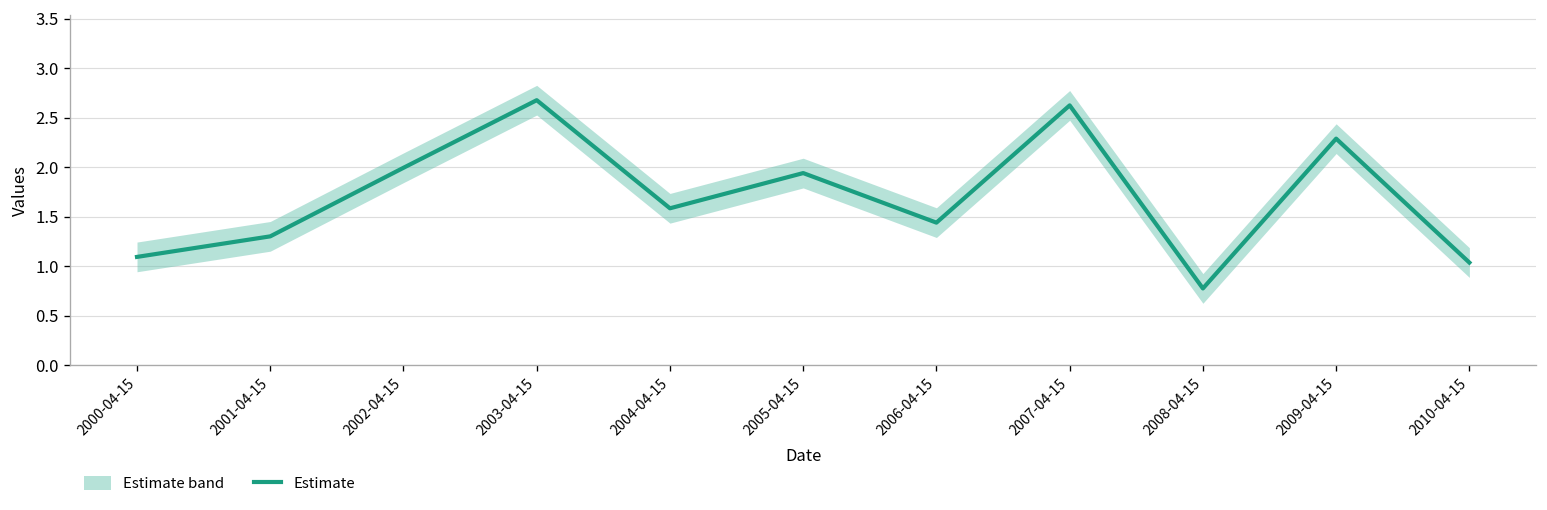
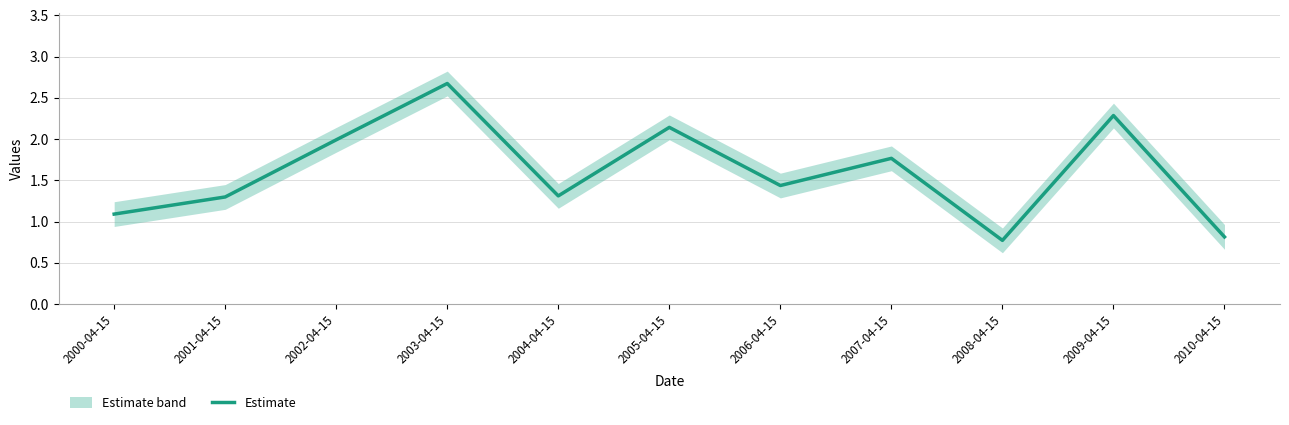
Estimate, 2004-04-15: 1.6 -> 1.3
Estimate, 2005-04-15: 1.9 -> 2.1
Estimate, 2007-04-15: 2.6 -> 1.8
Estimate, 2010-04-15: 1.0 -> 0.8
